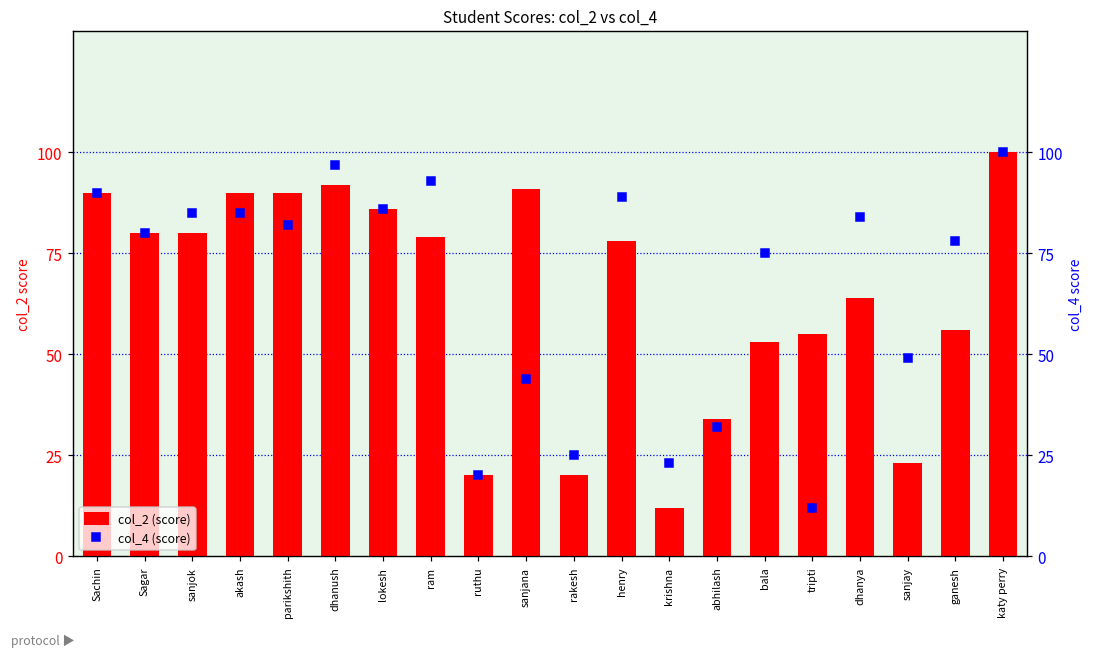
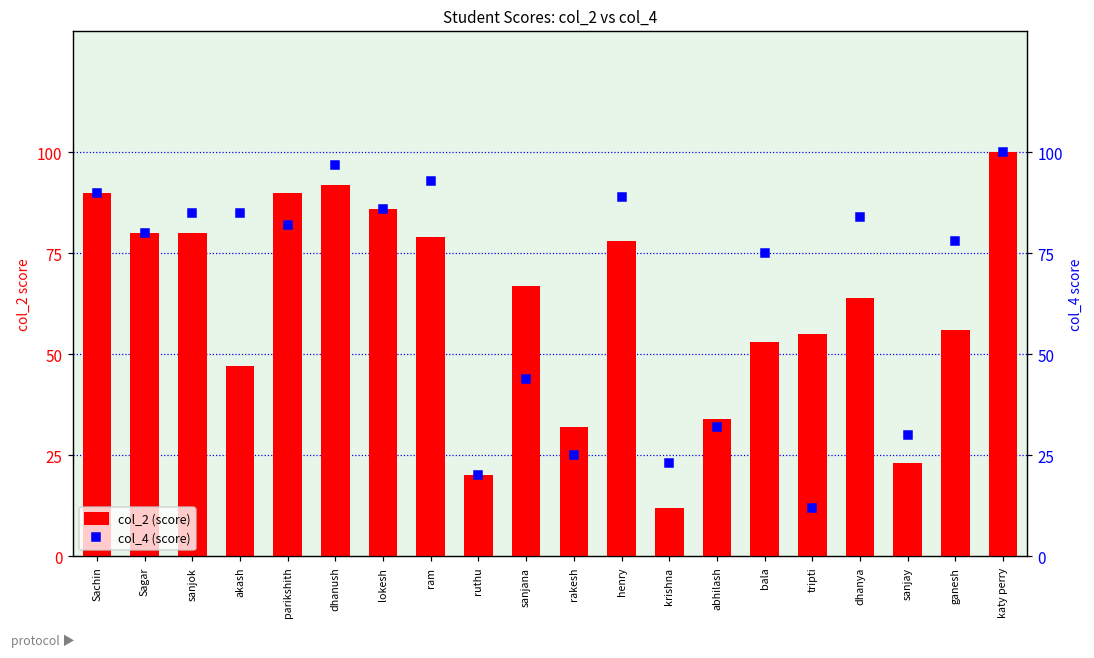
col_2 (score), akash: 90 -> 47
col_2 (score), sanjana: 91 -> 67
col_2 (score), rakesh: 20 -> 32
col_4 (score), sanjay: 49 -> 30
